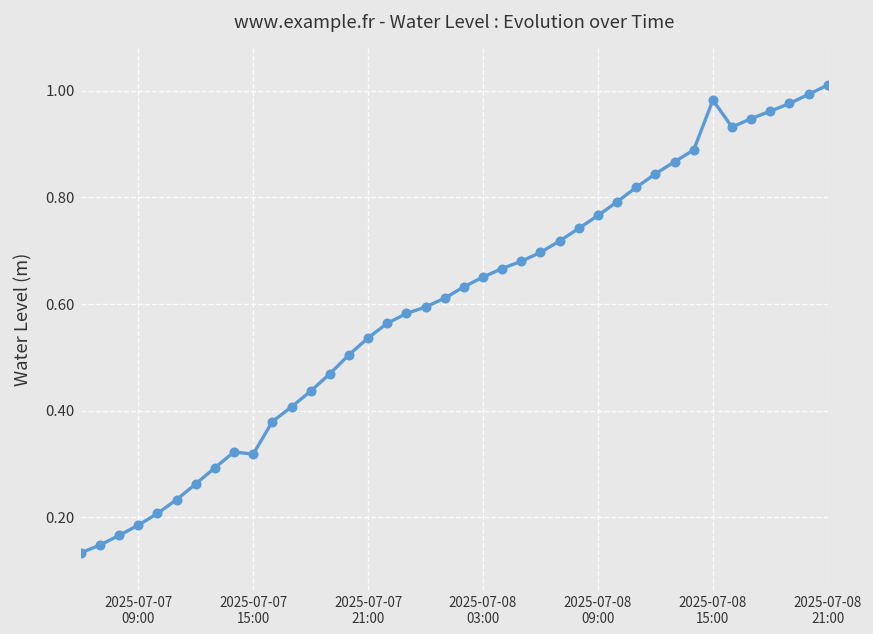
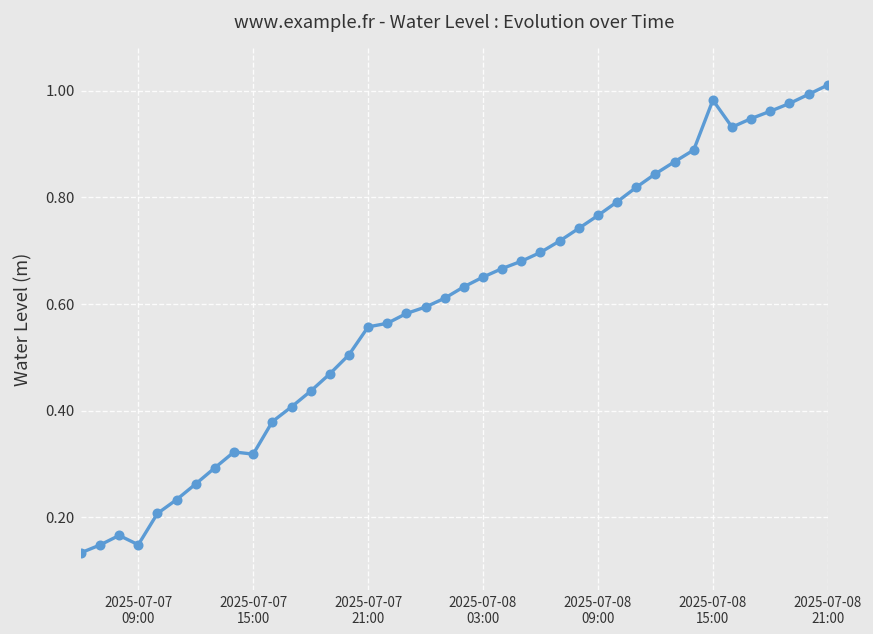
2025-07-07 09:00: 0.19 -> 0.15
2025-07-07 21:00: 0.54 -> 0.56
